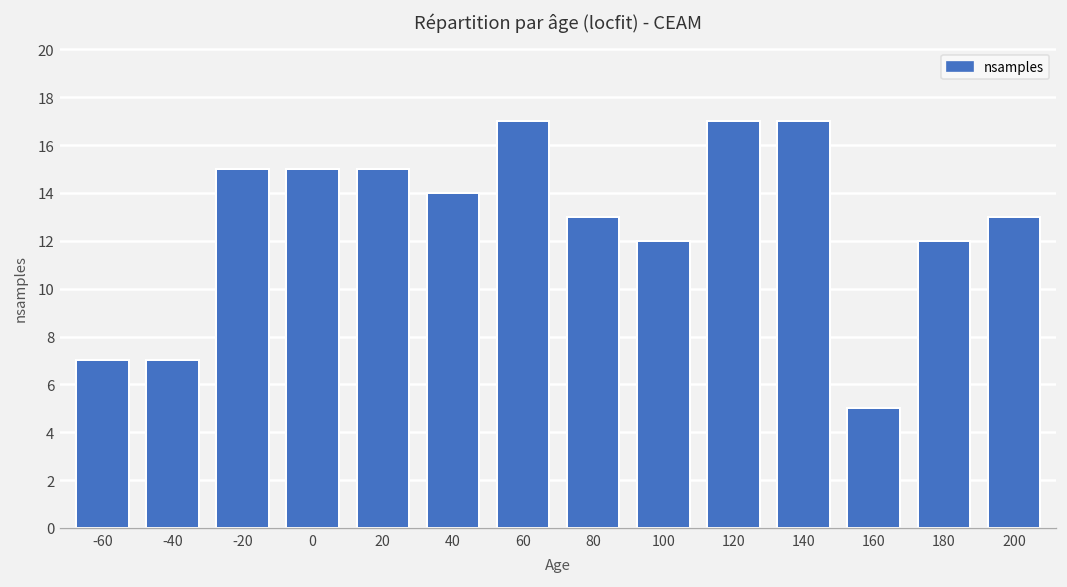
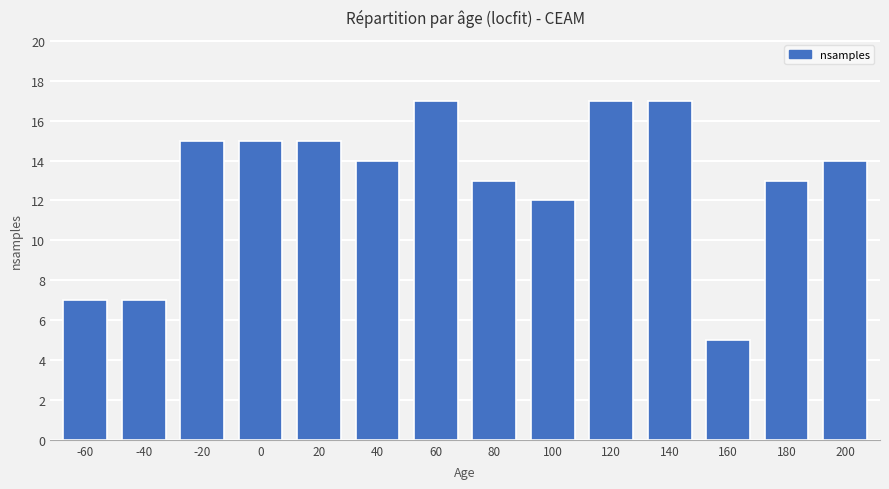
180: 12 -> 13
200: 13 -> 14
